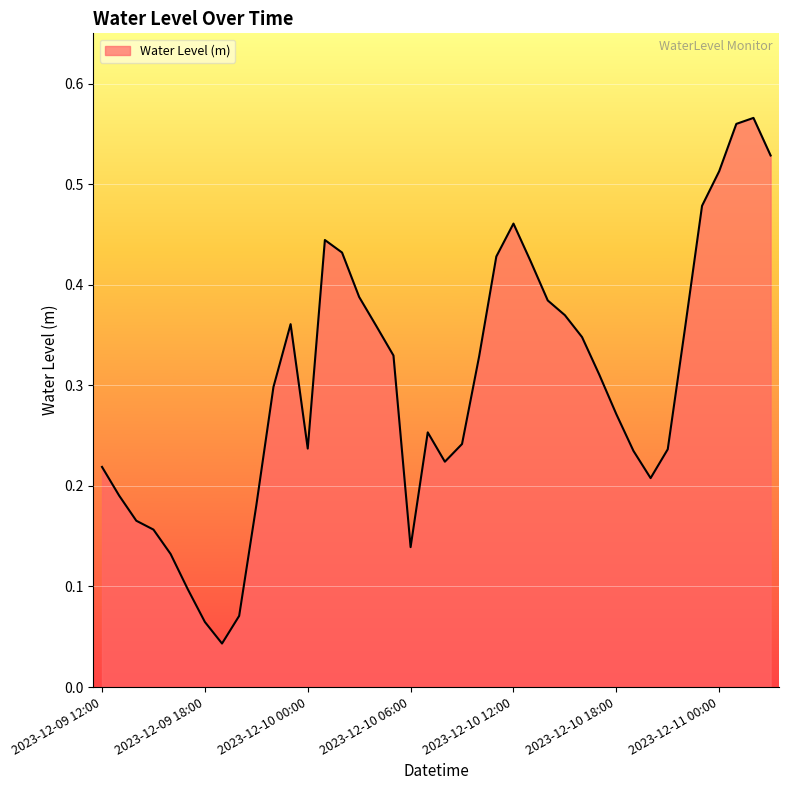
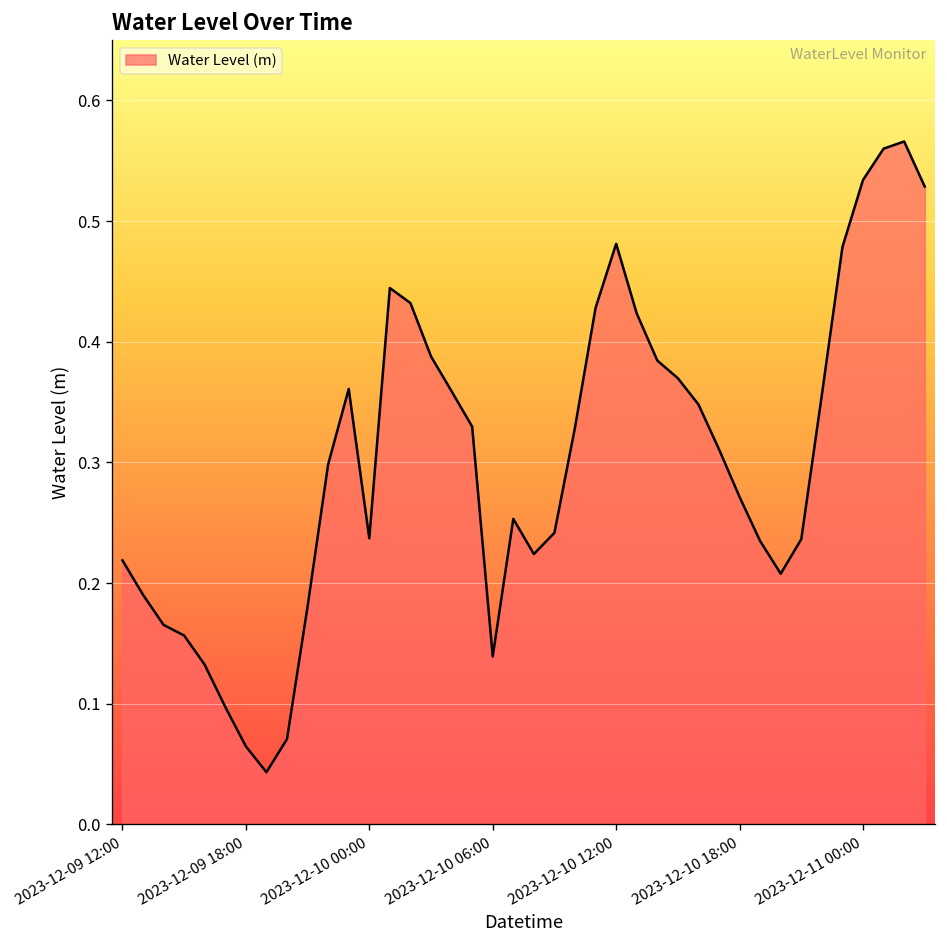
2023-12-10 12:00: 0.461 -> 0.481
2023-12-11 00:00: 0.513 -> 0.534
